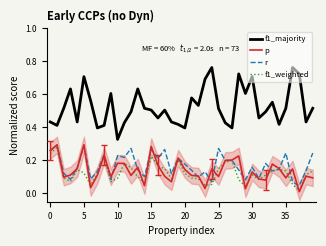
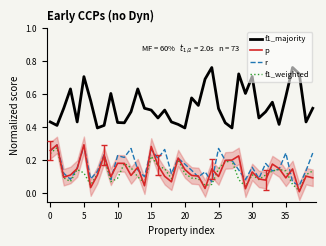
f1_majority, 10: 0.33 -> 0.43
f1_majority, 35: 0.52 -> 0.59
